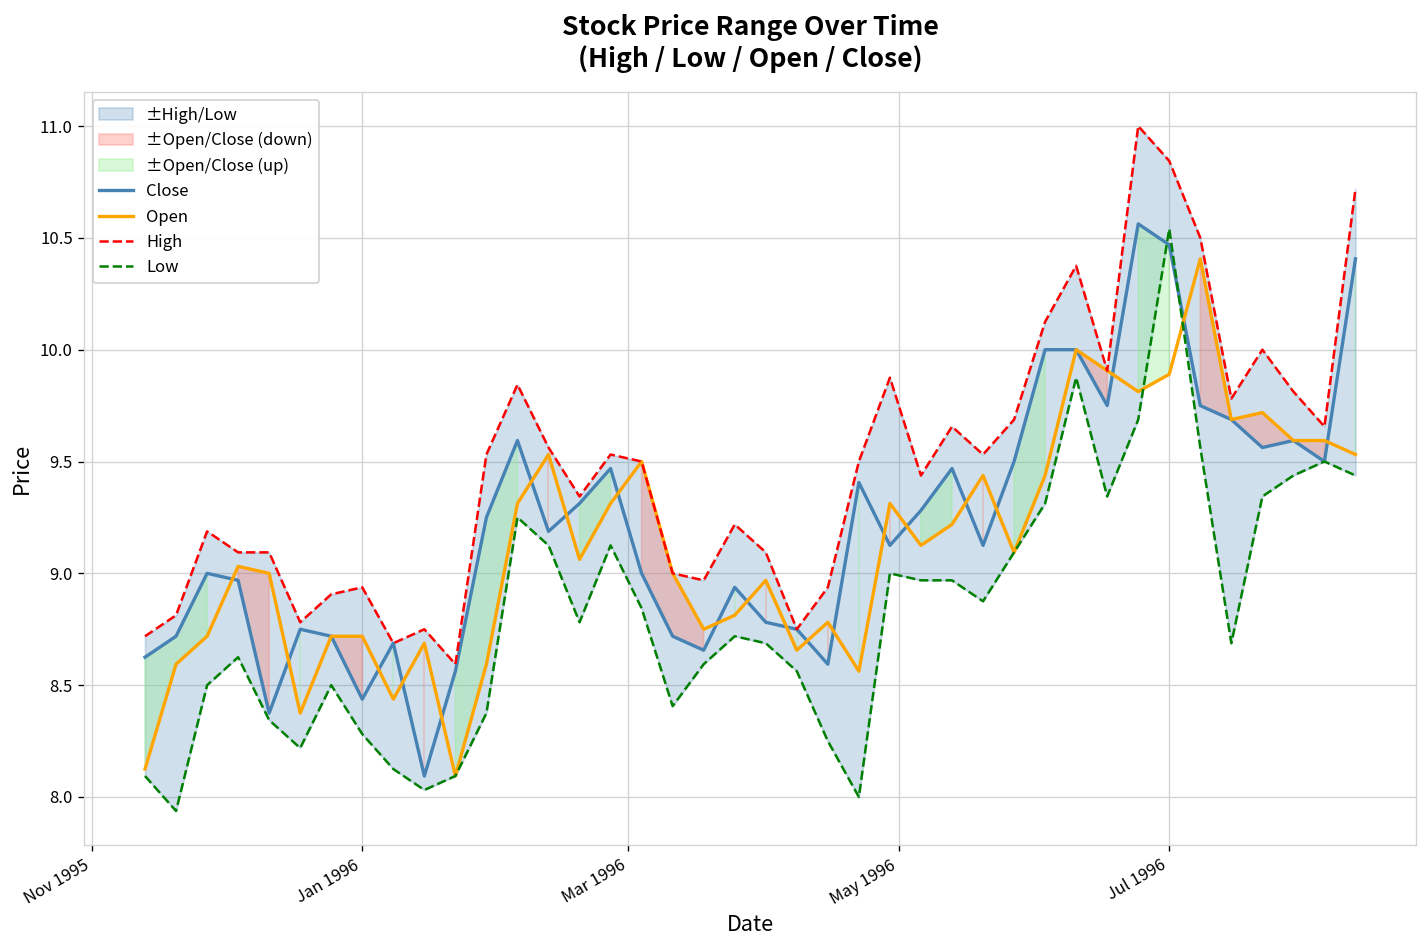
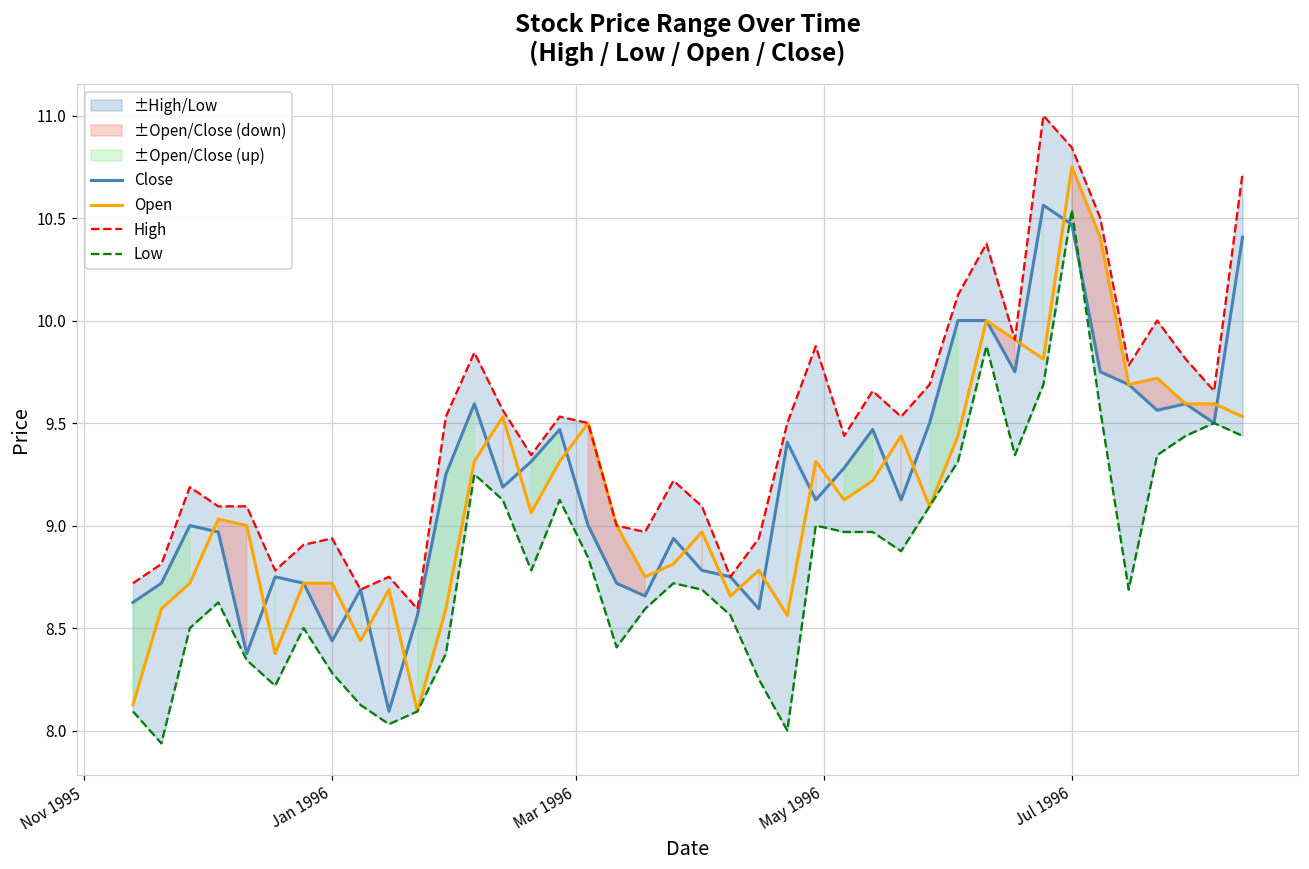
Open, Jul 1996: 9.89 -> 10.75
